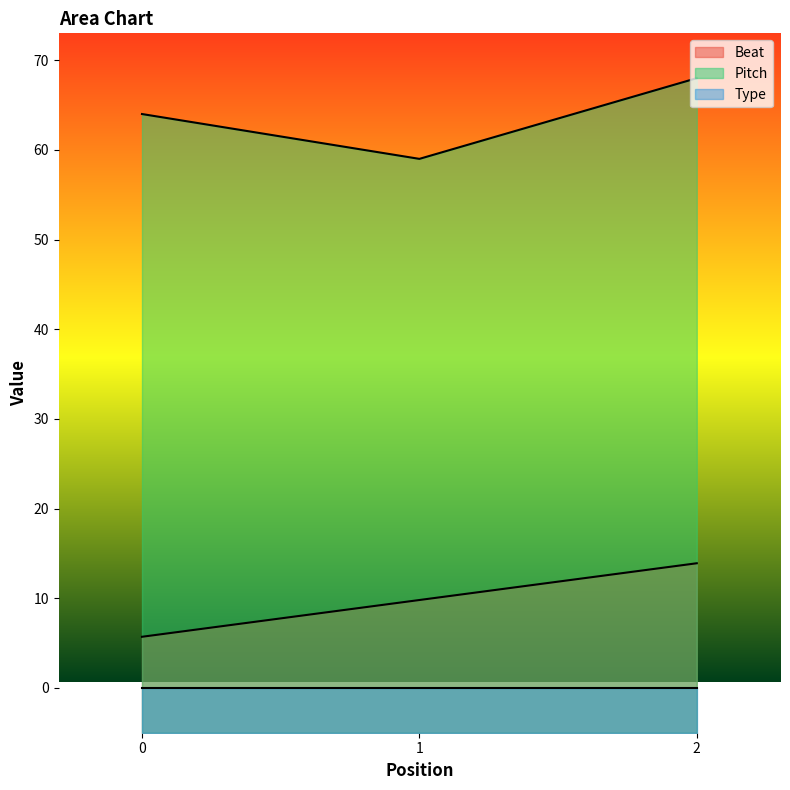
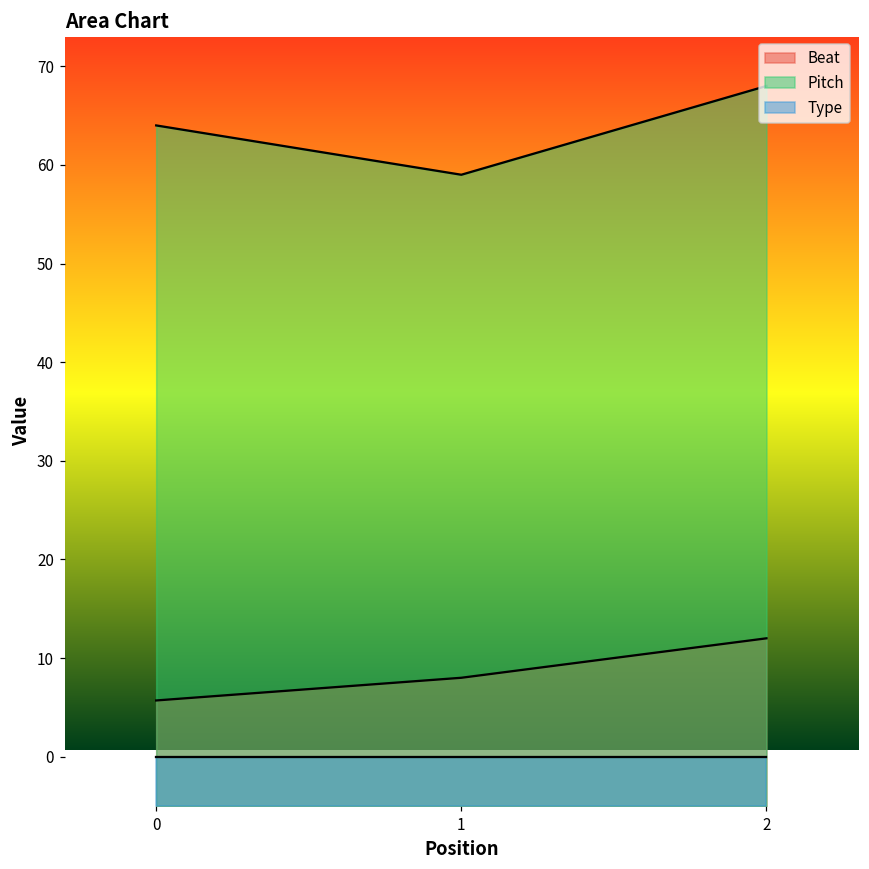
Beat, 1: 10 -> 8
Beat, 2: 14 -> 12
